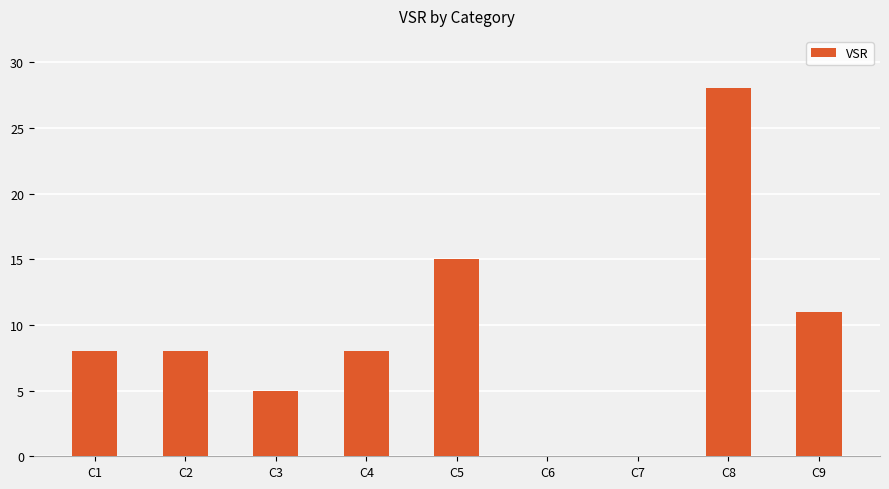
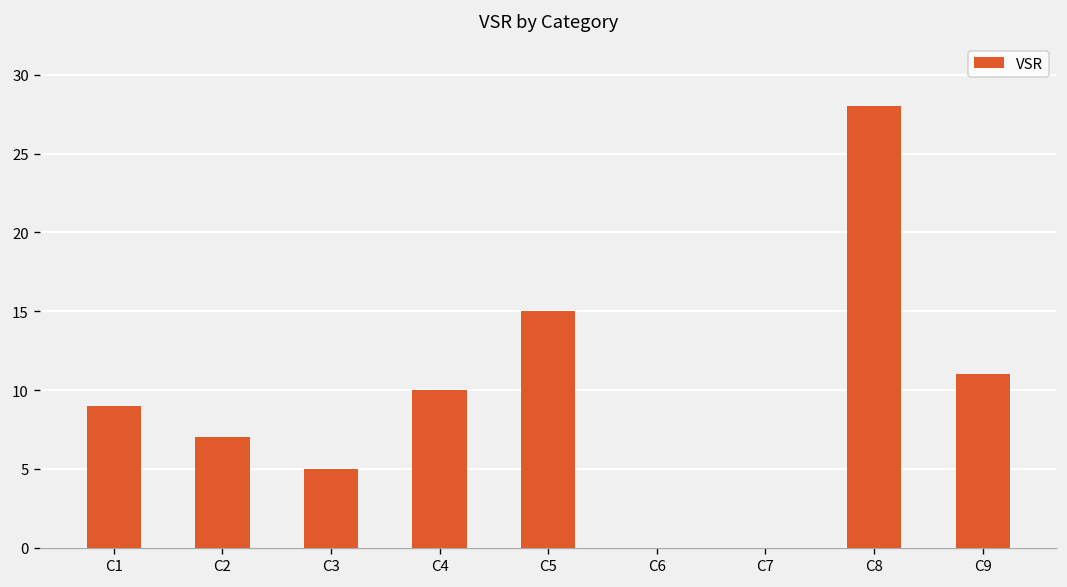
C1: 8 -> 9
C2: 8 -> 7
C4: 8 -> 10
